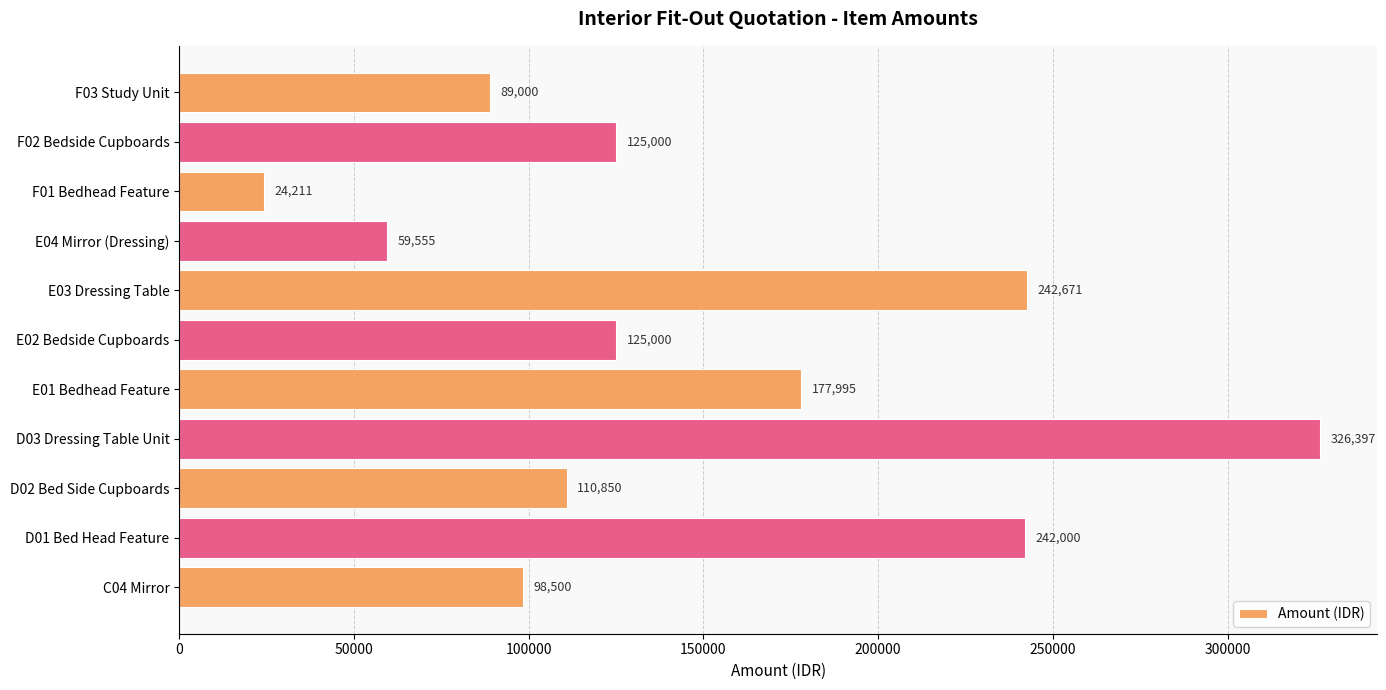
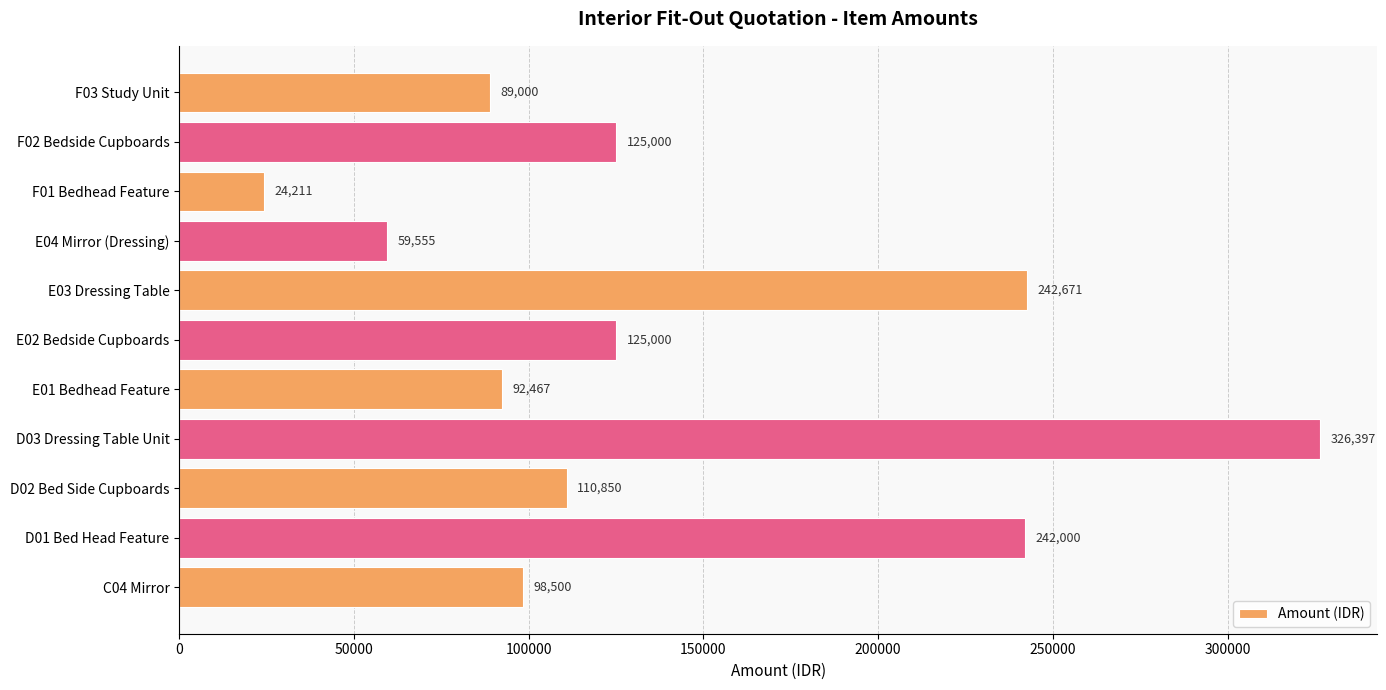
E01 Bedhead Feature: 177,995 -> 92,467
